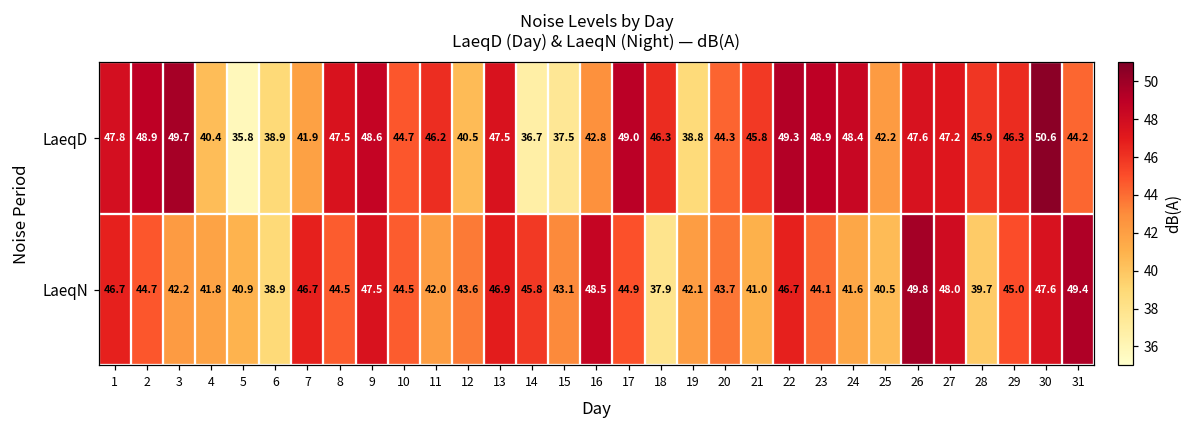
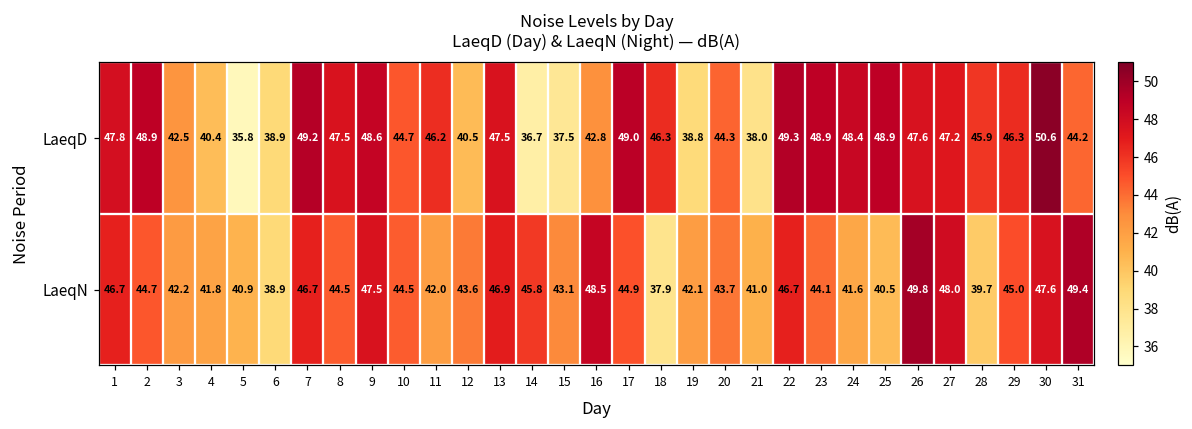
LaeqD, 3: 49.7 -> 42.5
LaeqD, 7: 41.9 -> 49.2
LaeqD, 21: 45.8 -> 38.0
LaeqD, 25: 42.2 -> 48.9
